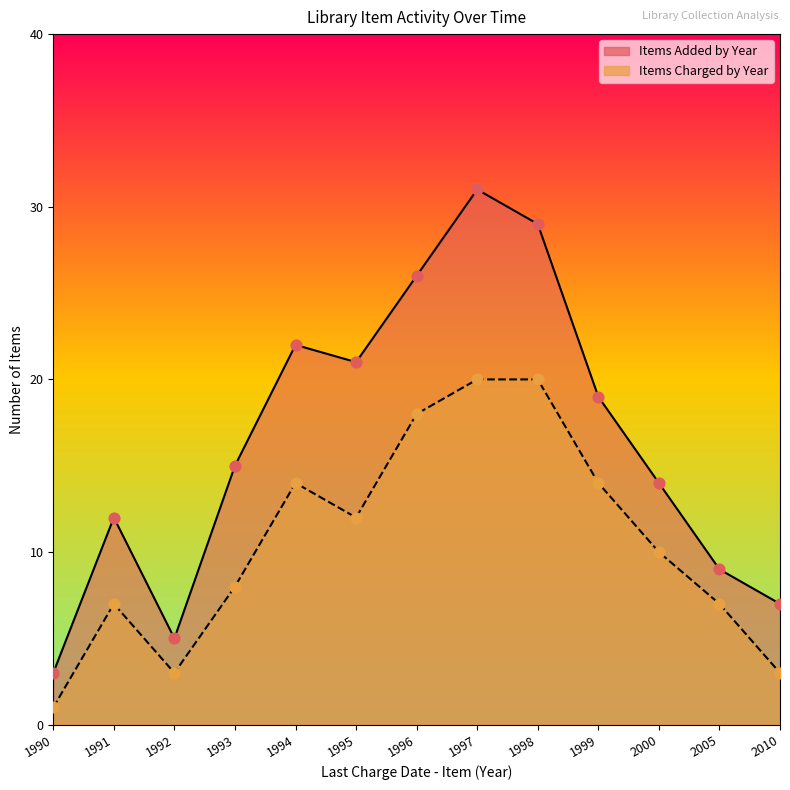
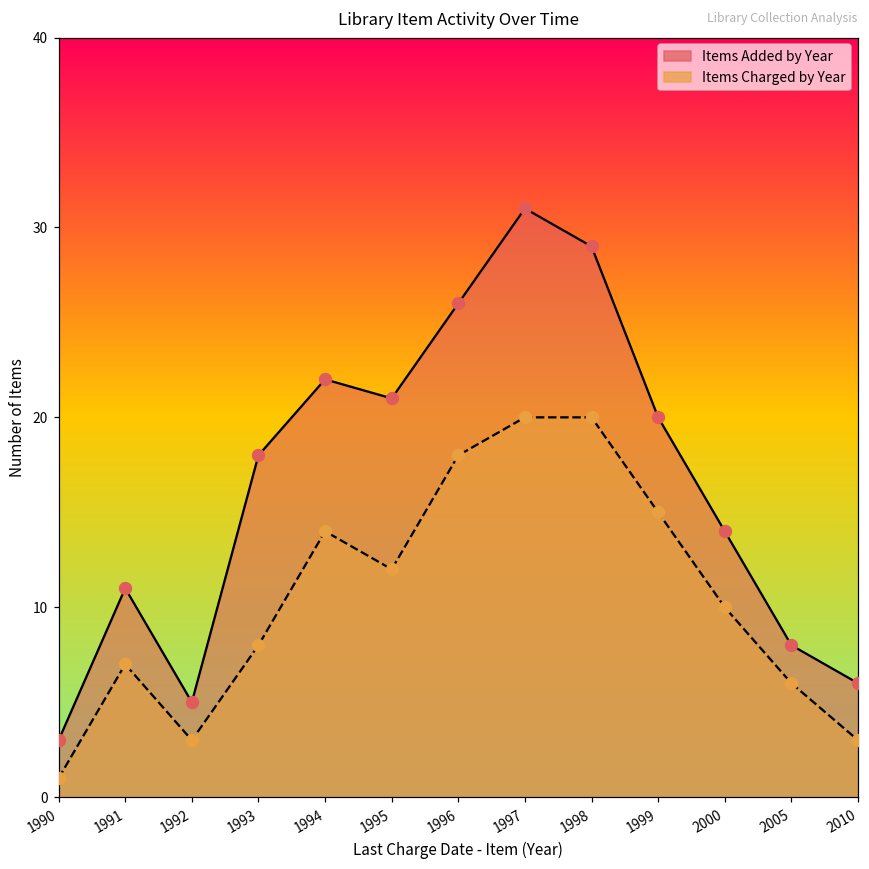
Items Added by Year, 1991: 12 -> 11
Items Added by Year, 1993: 15 -> 18
Items Added by Year, 1999: 19 -> 20
Items Charged by Year, 1999: 14 -> 15
Items Added by Year, 2005: 9 -> 8
Items Charged by Year, 2005: 7 -> 6
Items Added by Year, 2010: 7 -> 6
